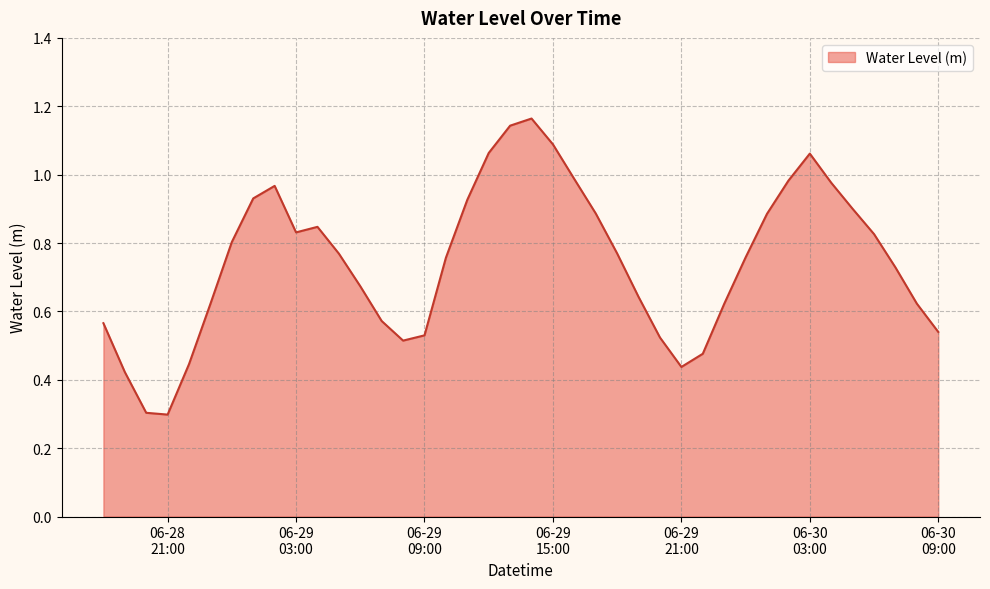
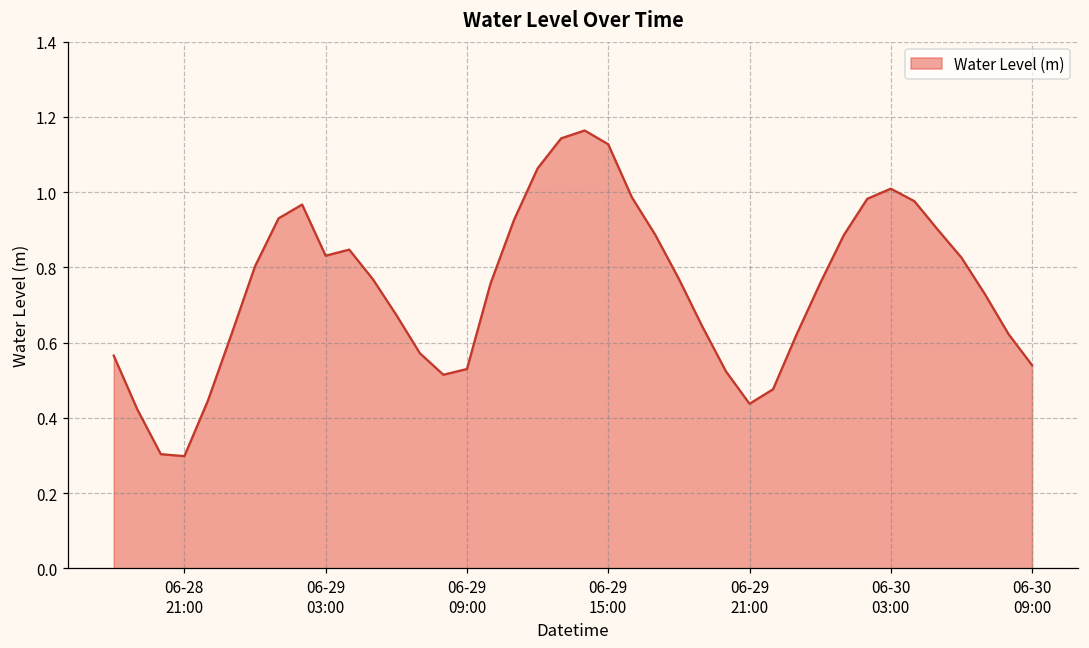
06-29 15:00: 1.09 -> 1.13
06-30 03:00: 1.06 -> 1.01
